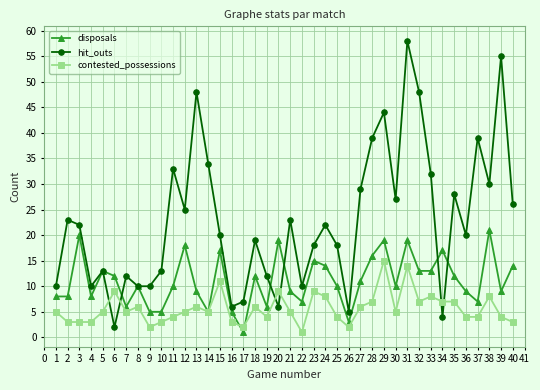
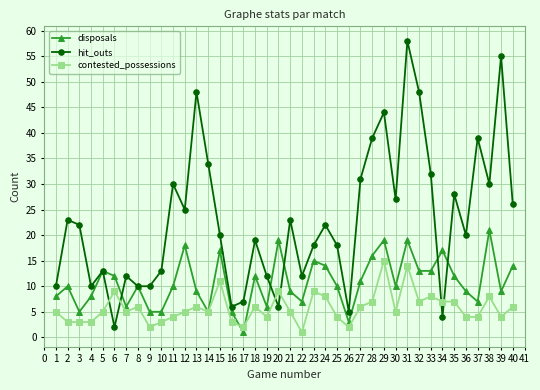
disposals, 2: 8 -> 10
disposals, 3: 20 -> 5
hit_outs, 11: 33 -> 30
hit_outs, 22: 10 -> 12
hit_outs, 27: 29 -> 31
contested_possessions, 40: 3 -> 6
